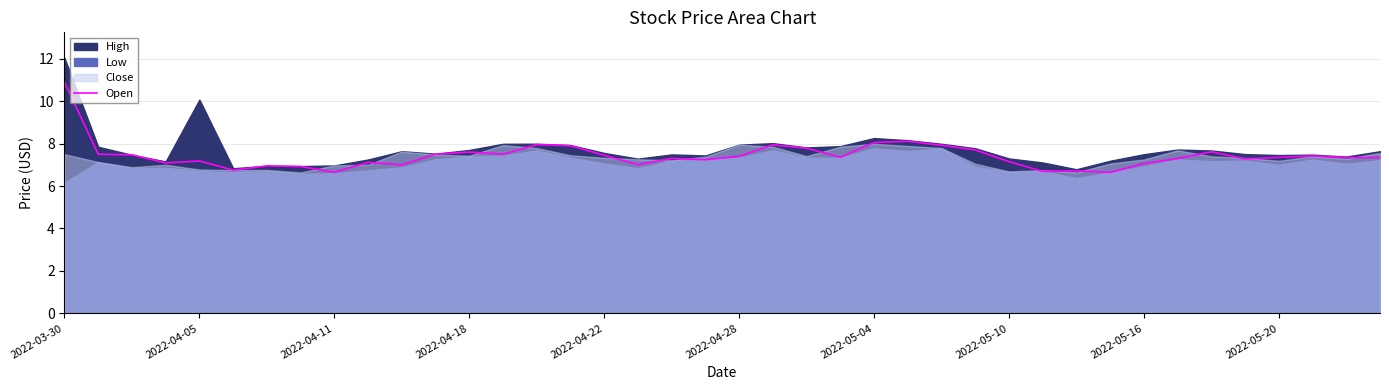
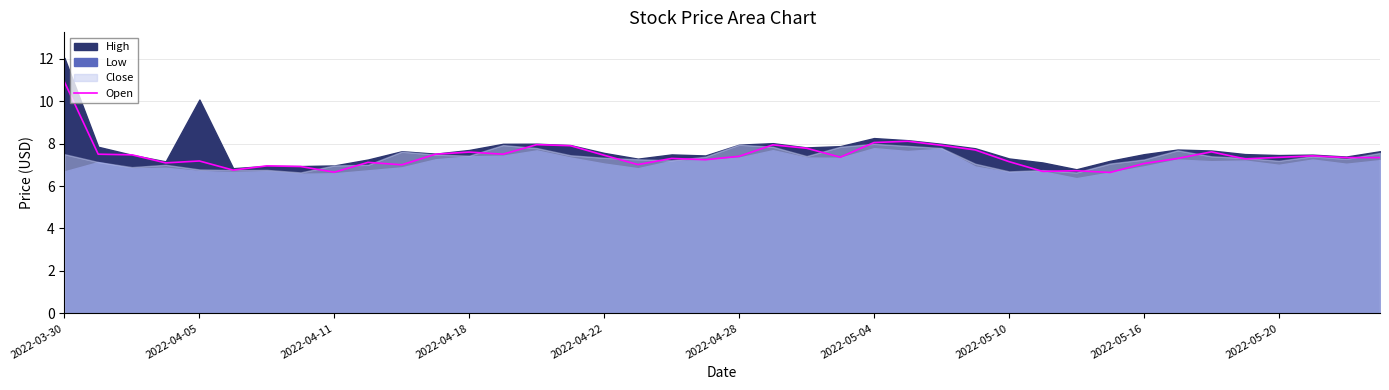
Low, 2022-03-30: 6.2 -> 6.7
